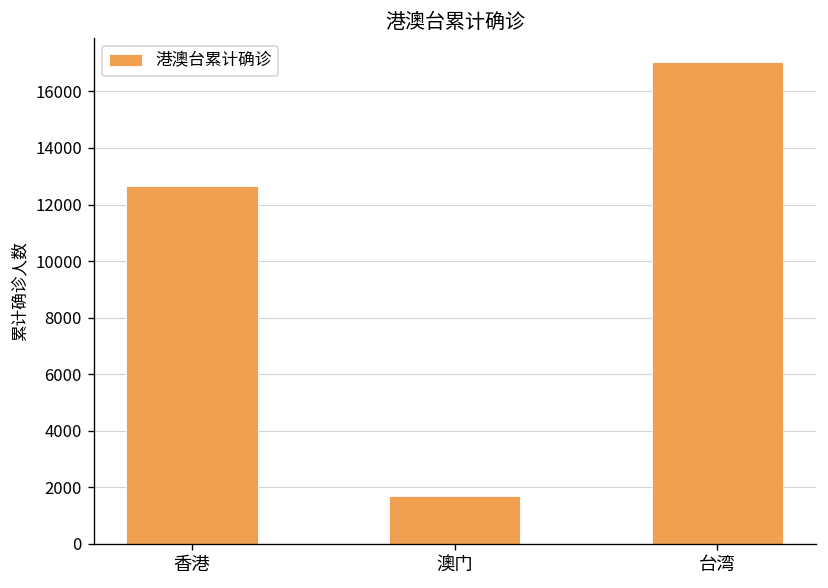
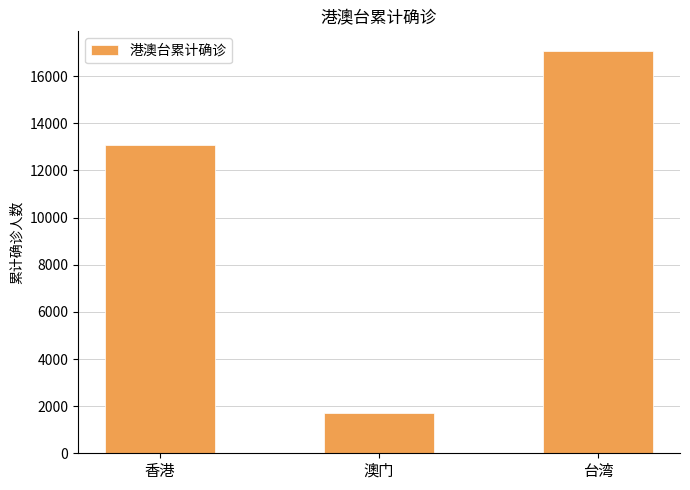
香港: 12700 -> 13100
